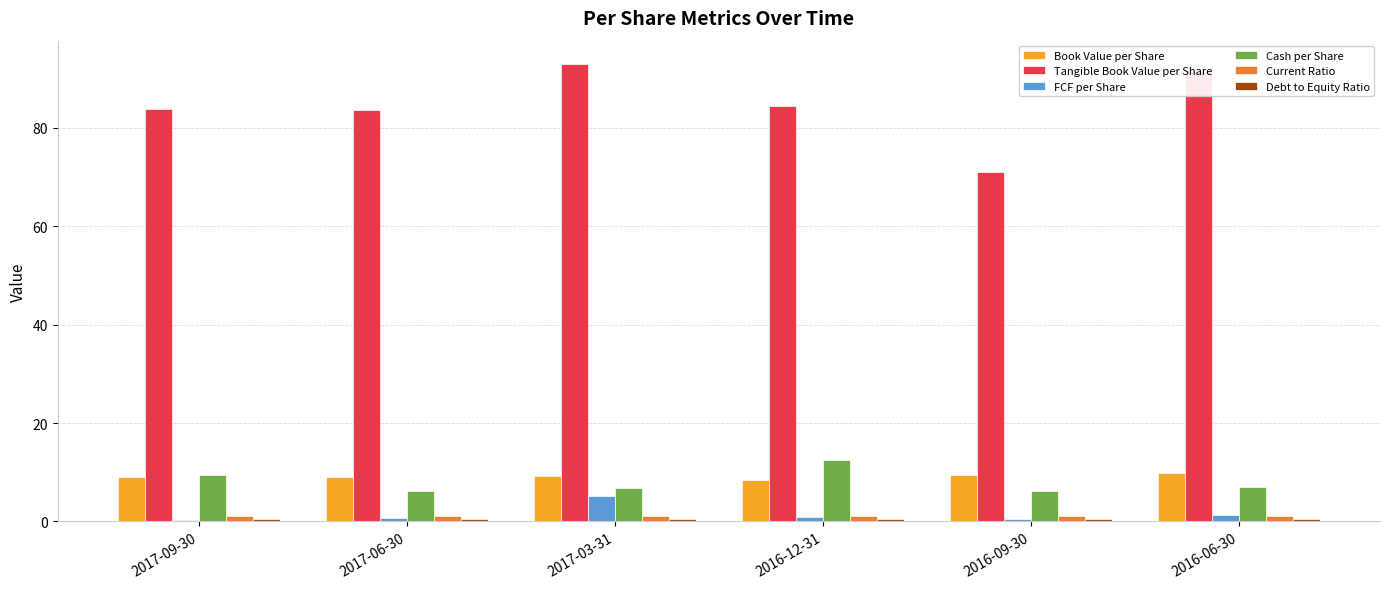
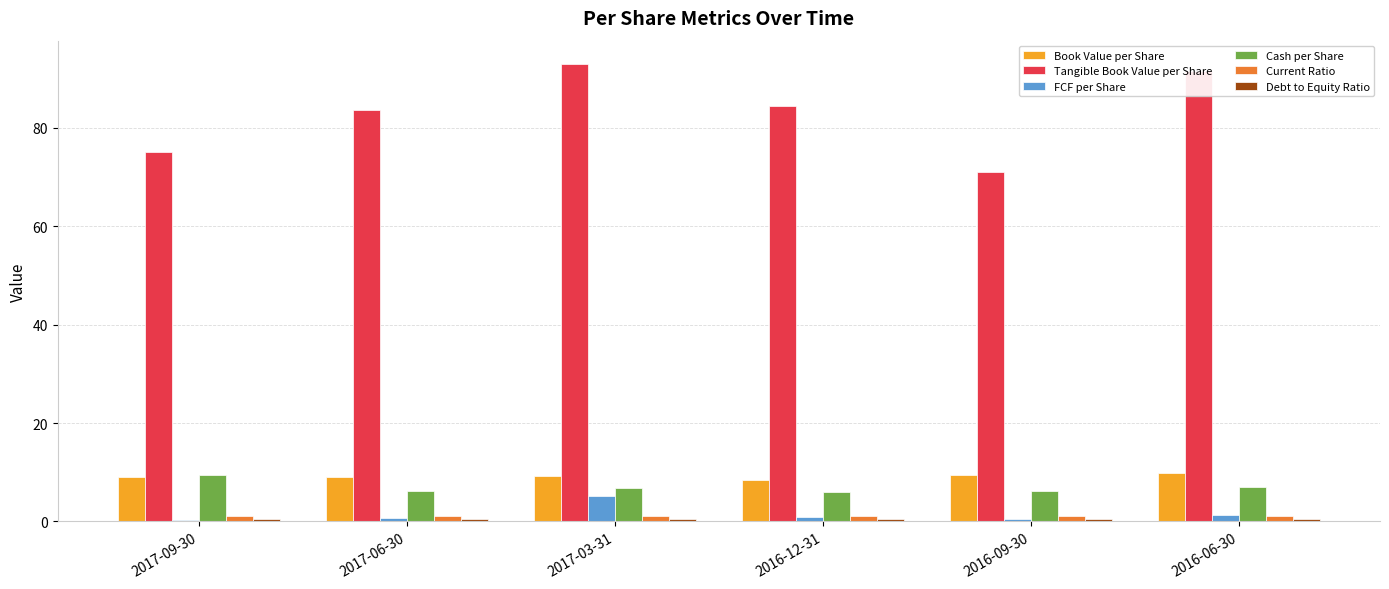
Tangible Book Value per Share, 2017-09-30: 84 -> 75
Cash per Share, 2016-12-31: 13 -> 6
